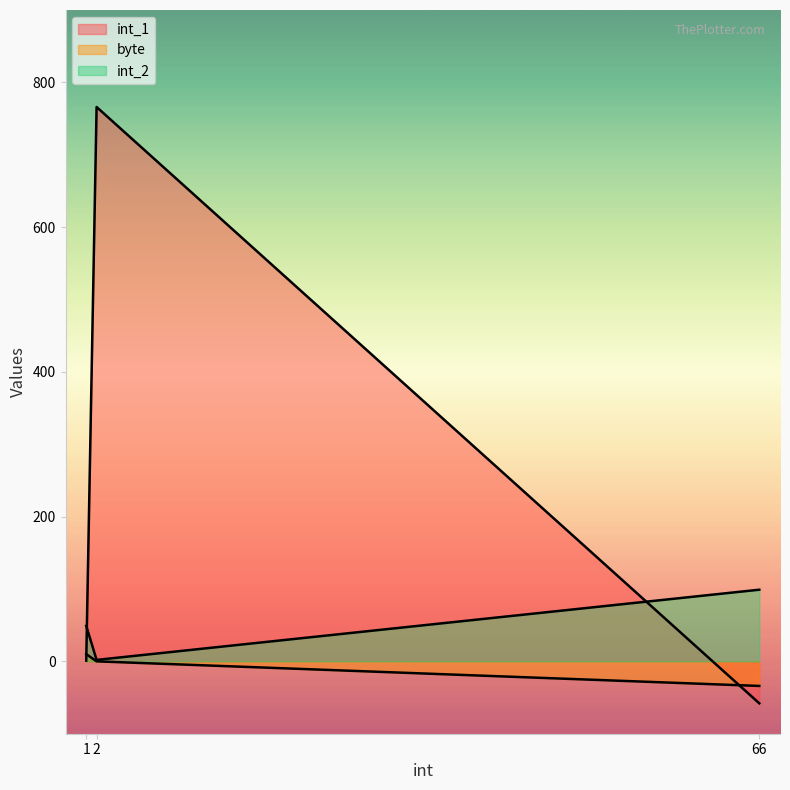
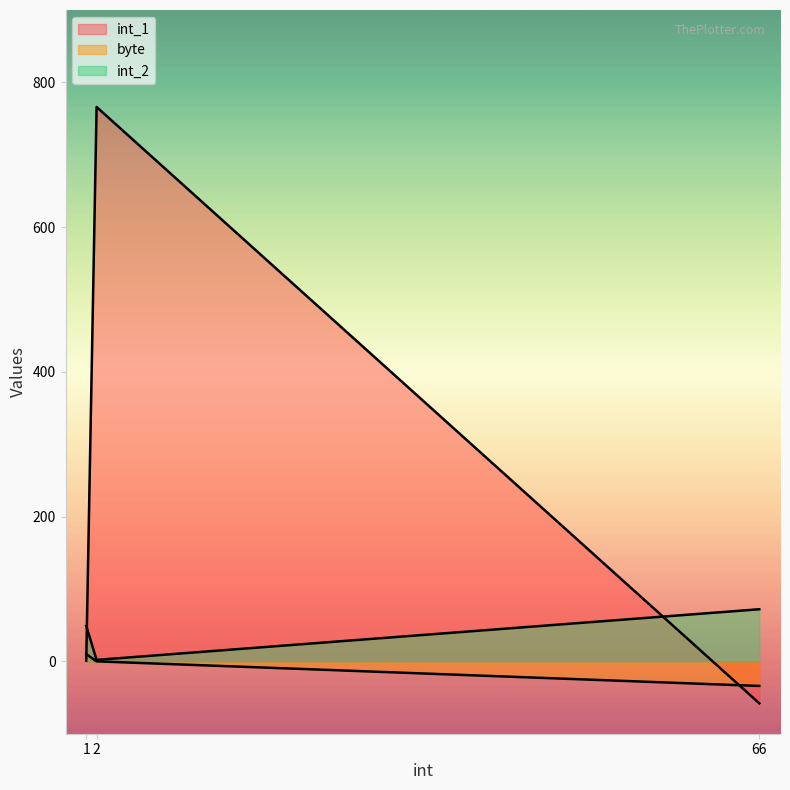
int_2, 66: 100 -> 70
